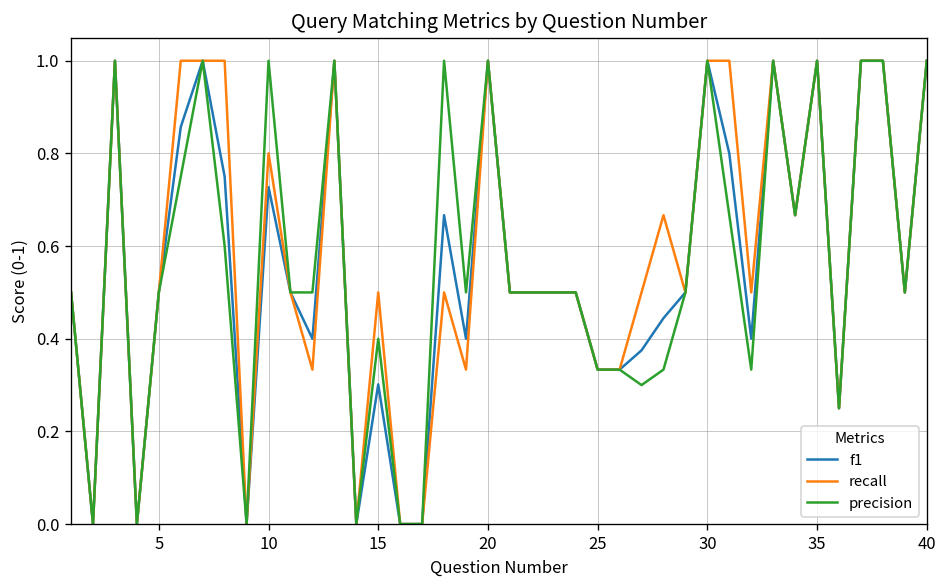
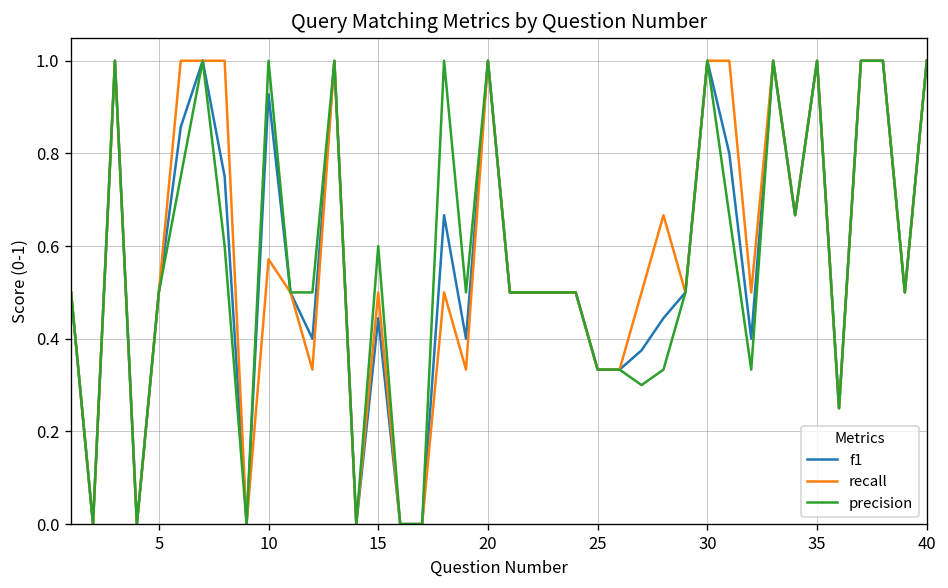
f1, 10: 0.73 -> 0.93
recall, 10: 0.80 -> 0.57
f1, 15: 0.30 -> 0.44
precision, 15: 0.4 -> 0.6
